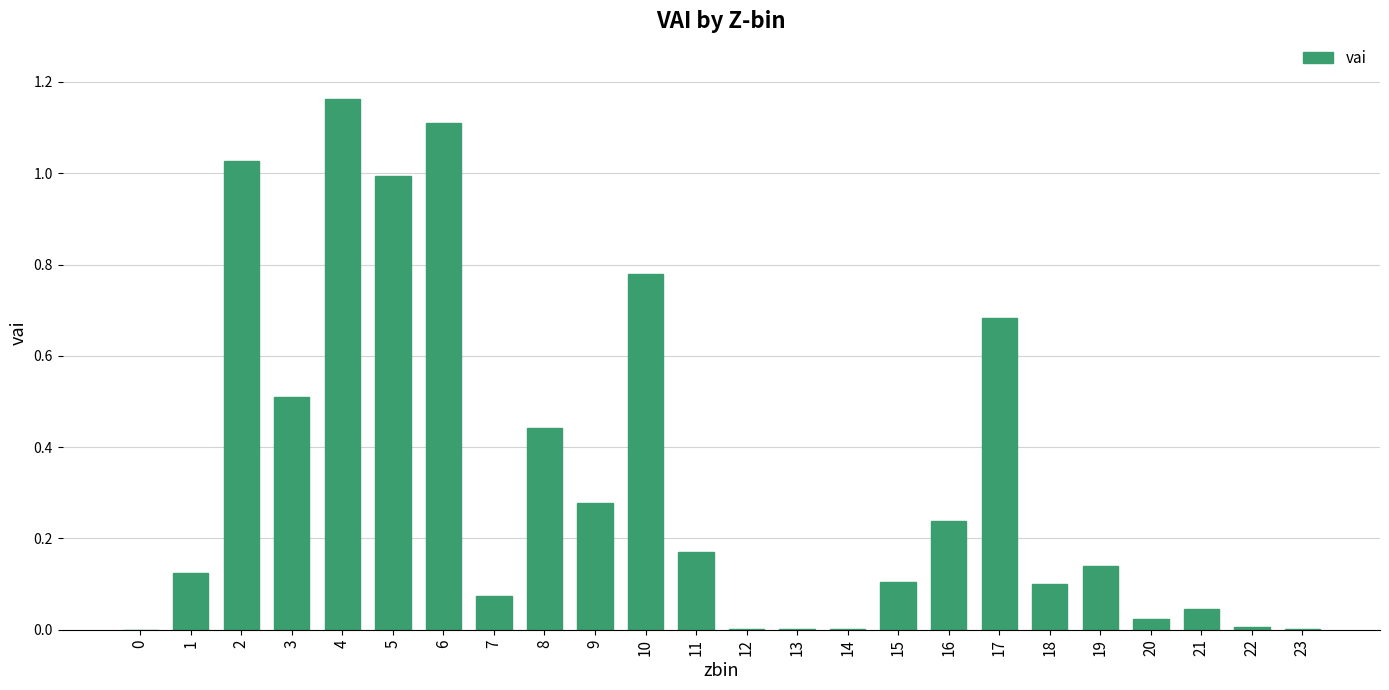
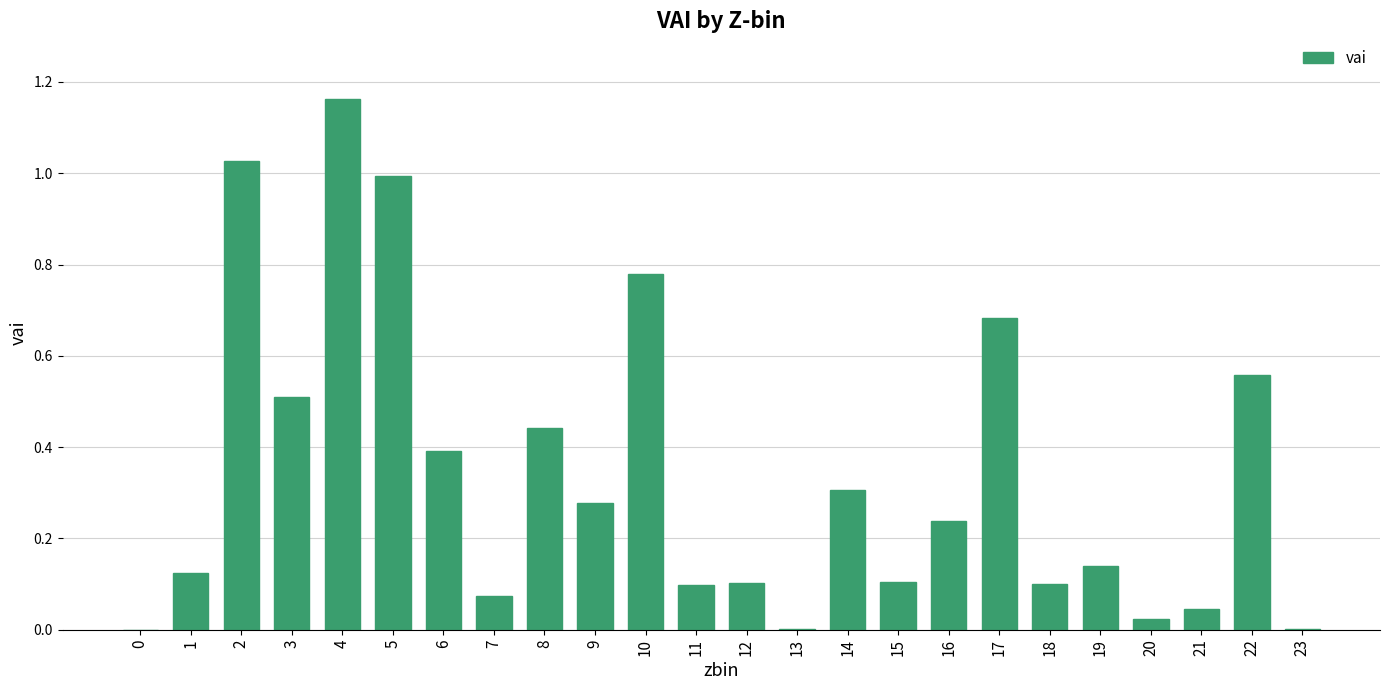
6: 1.11 -> 0.39
11: 0.17 -> 0.10
12: 0.00 -> 0.10
14: 0.00 -> 0.31
22: 0.01 -> 0.56
